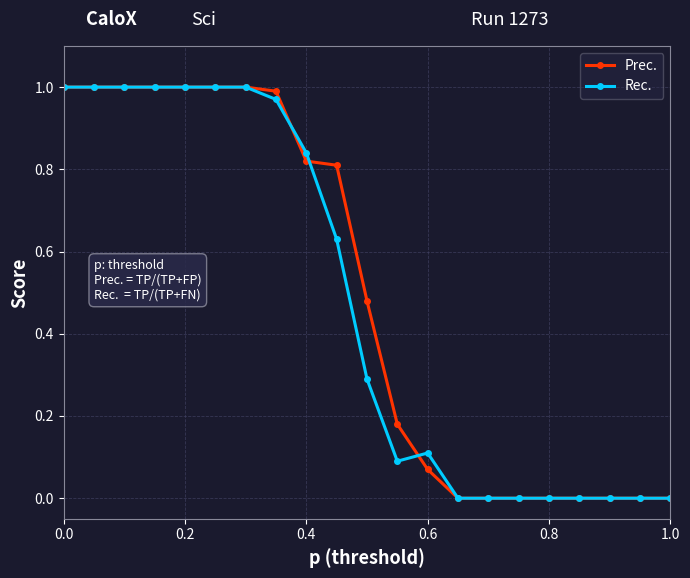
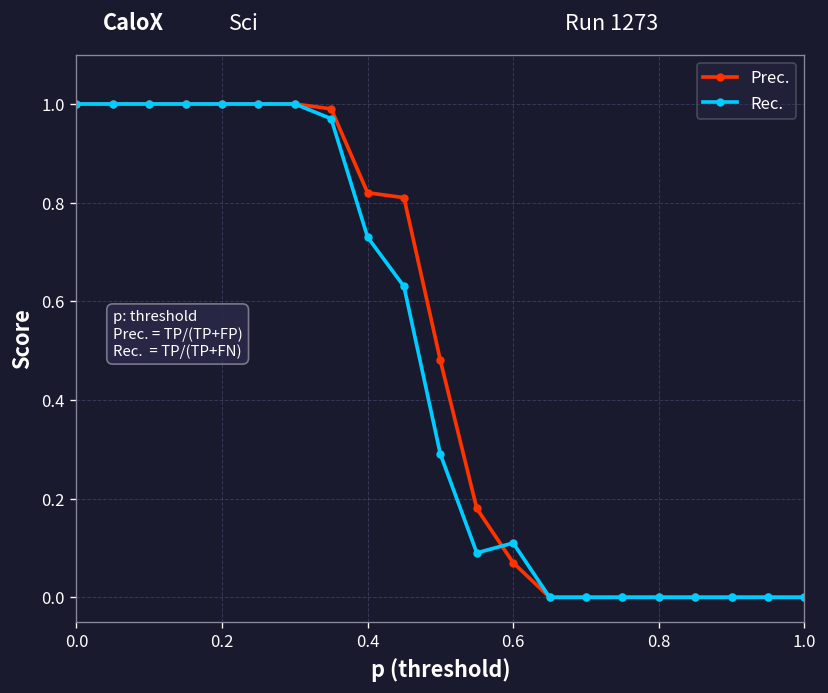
Rec., 0.4: 0.84 -> 0.73
